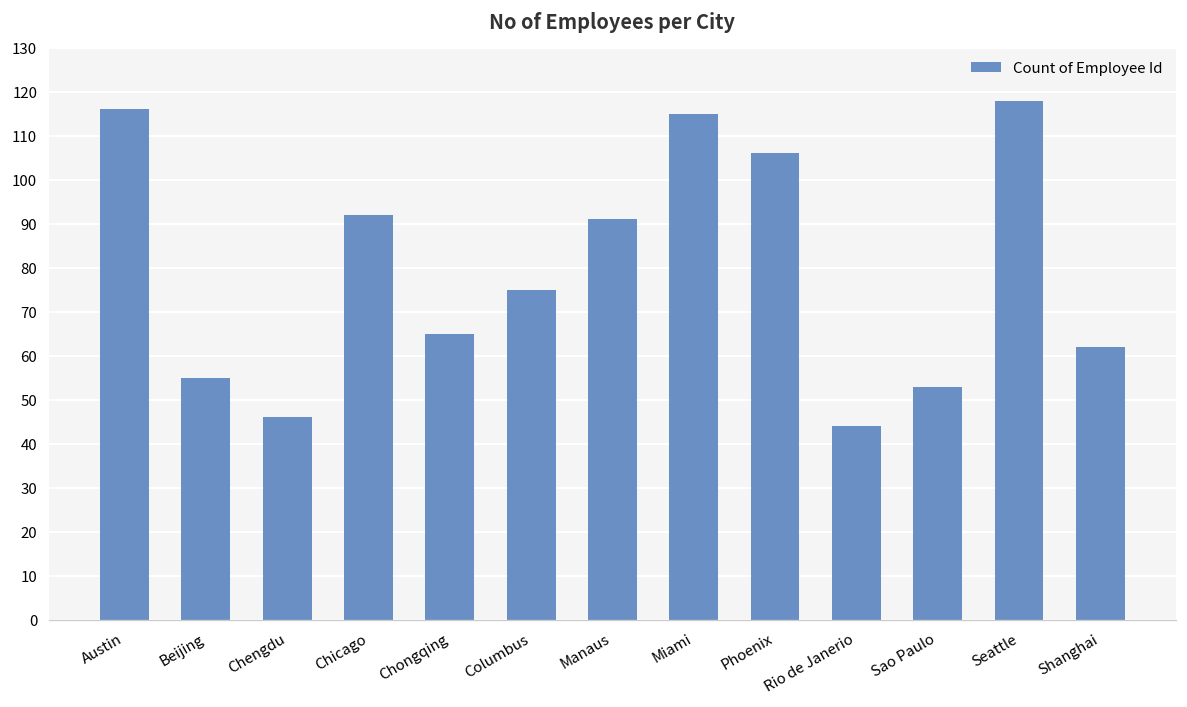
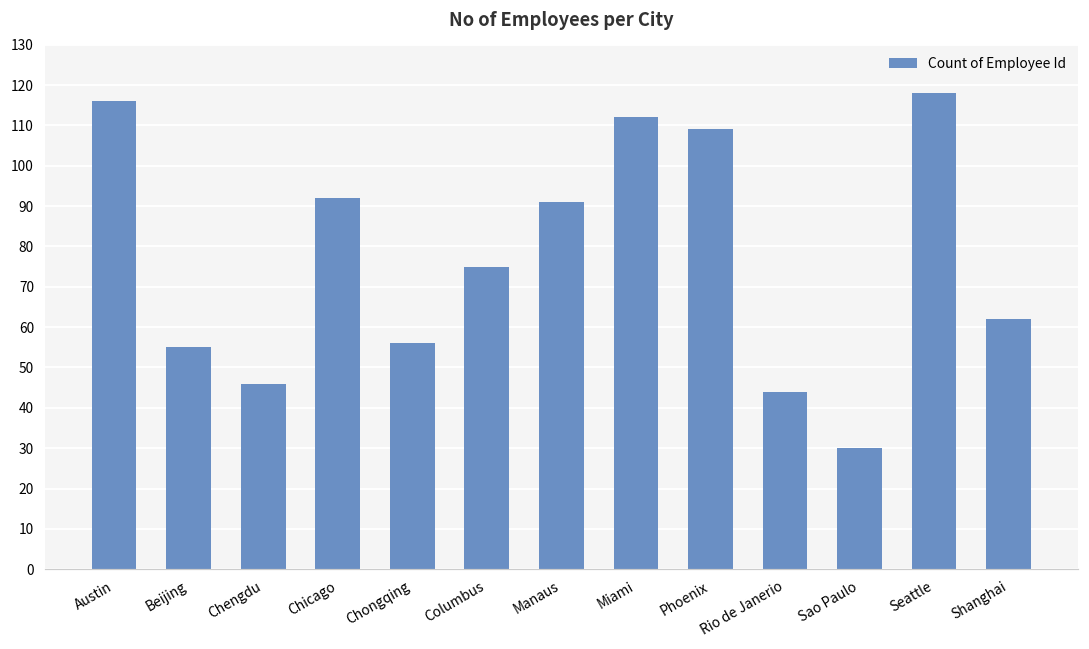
Chongqing: 65 -> 56
Miami: 115 -> 112
Phoenix: 106 -> 109
Sao Paulo: 53 -> 30
